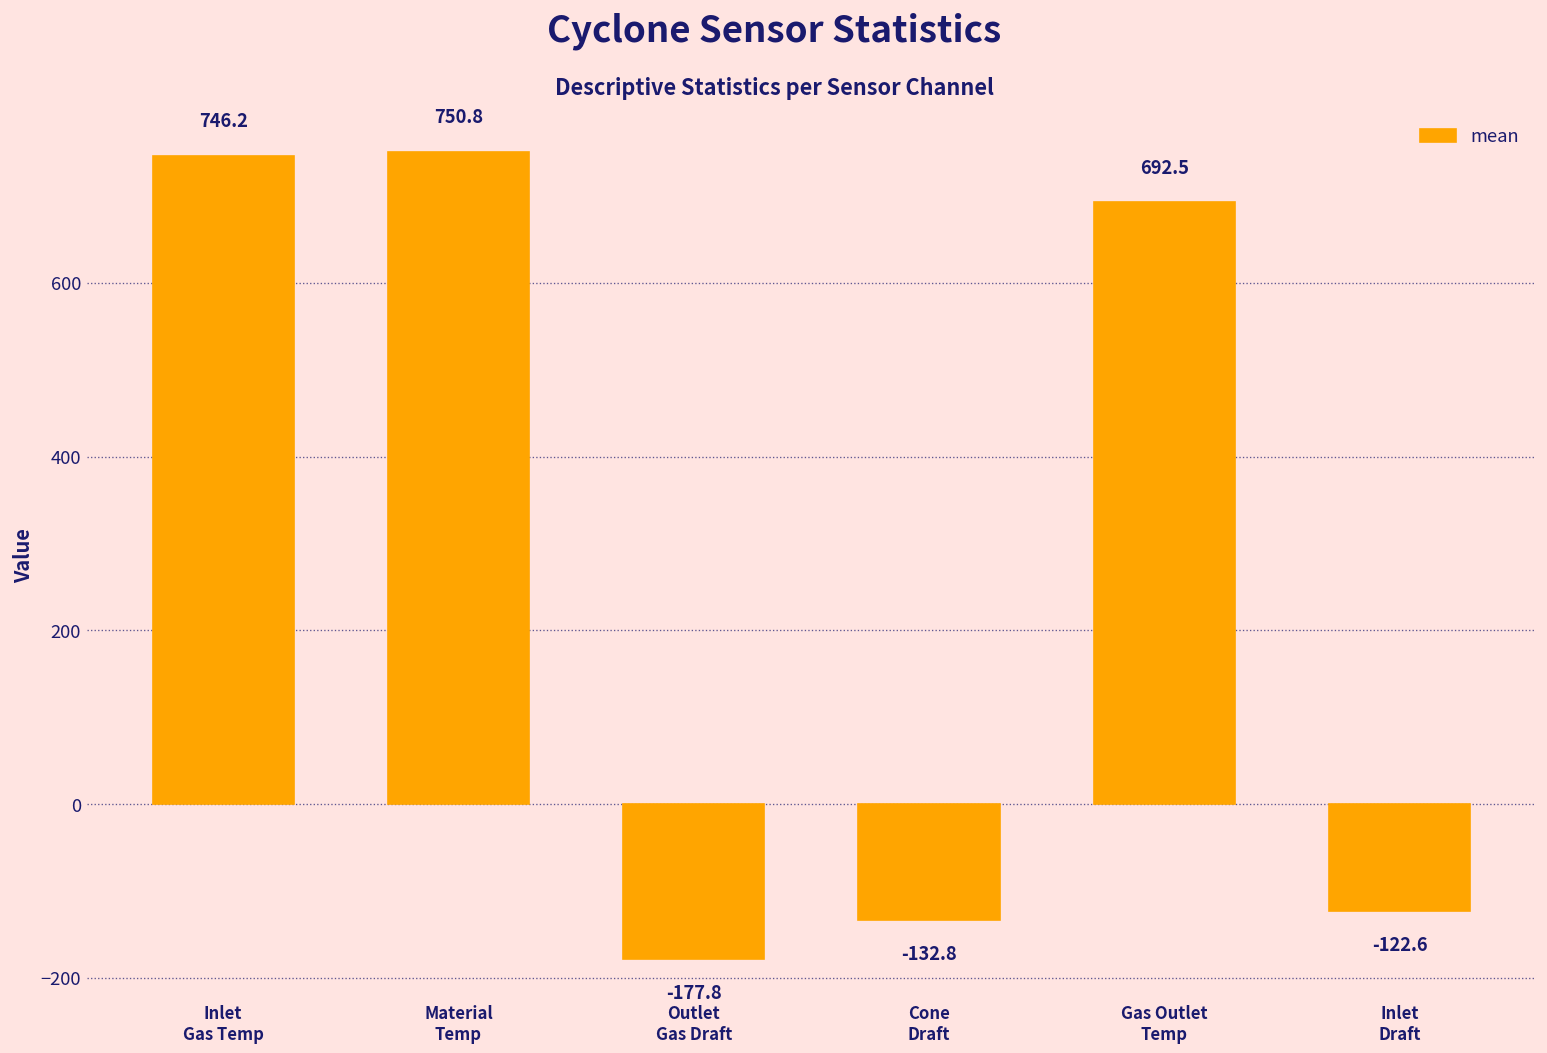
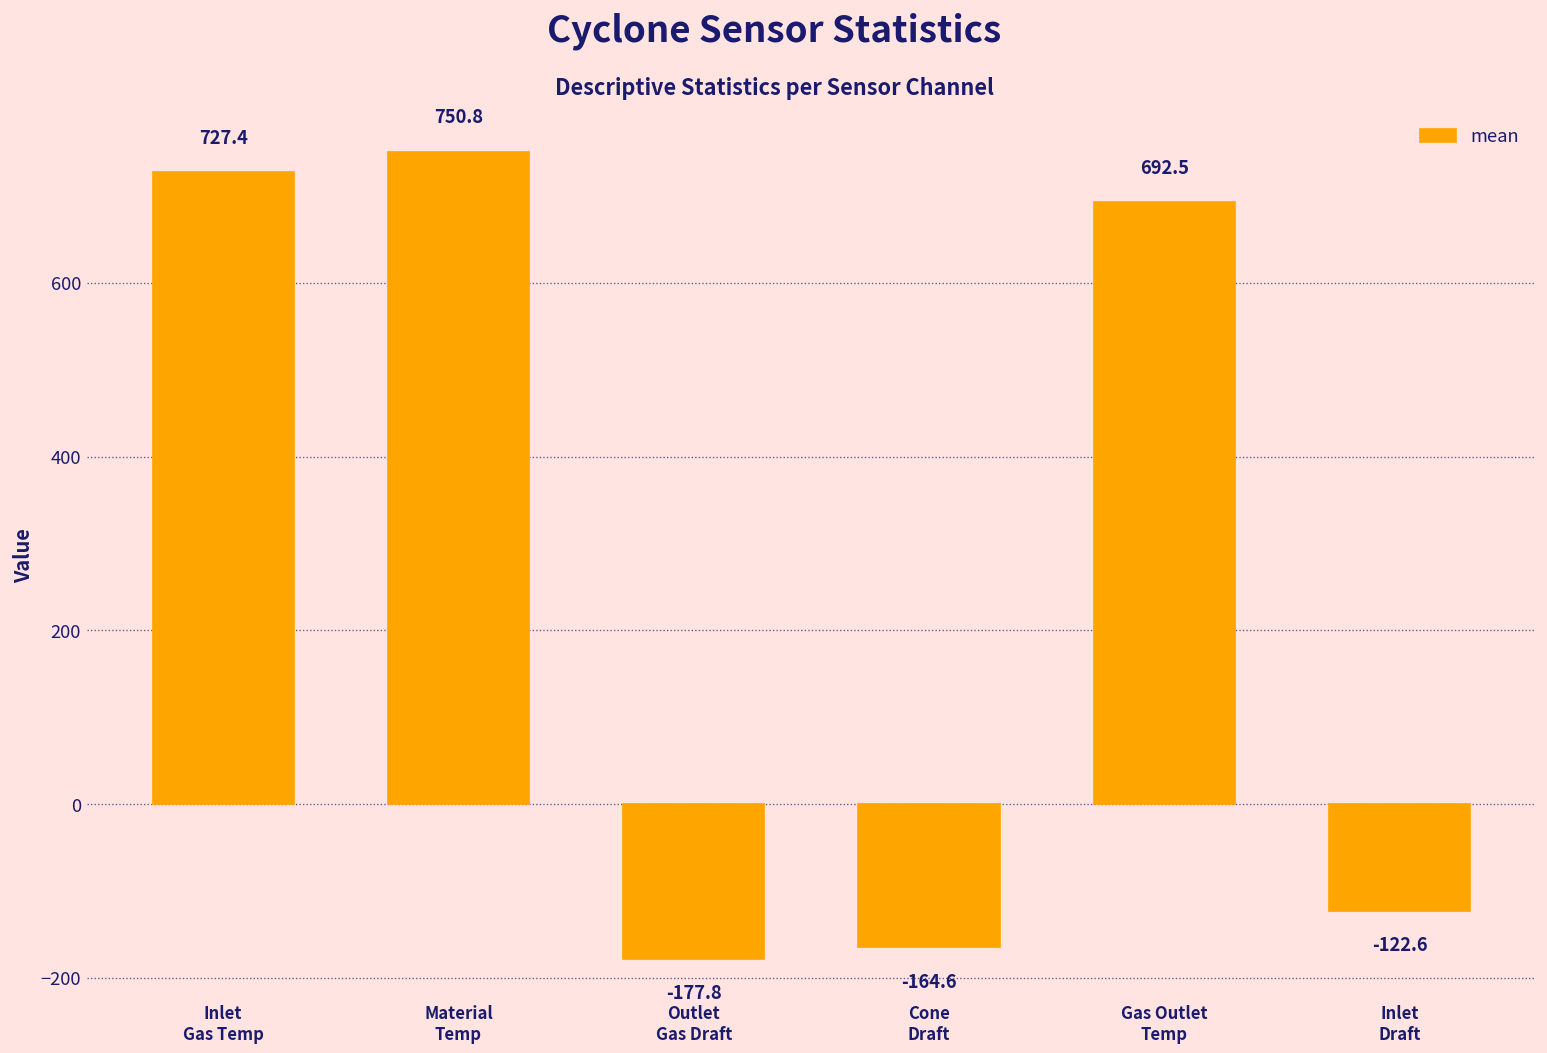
Inlet Gas Temp: 746.2 -> 727.4
Cone Draft: -132.8 -> -164.6
